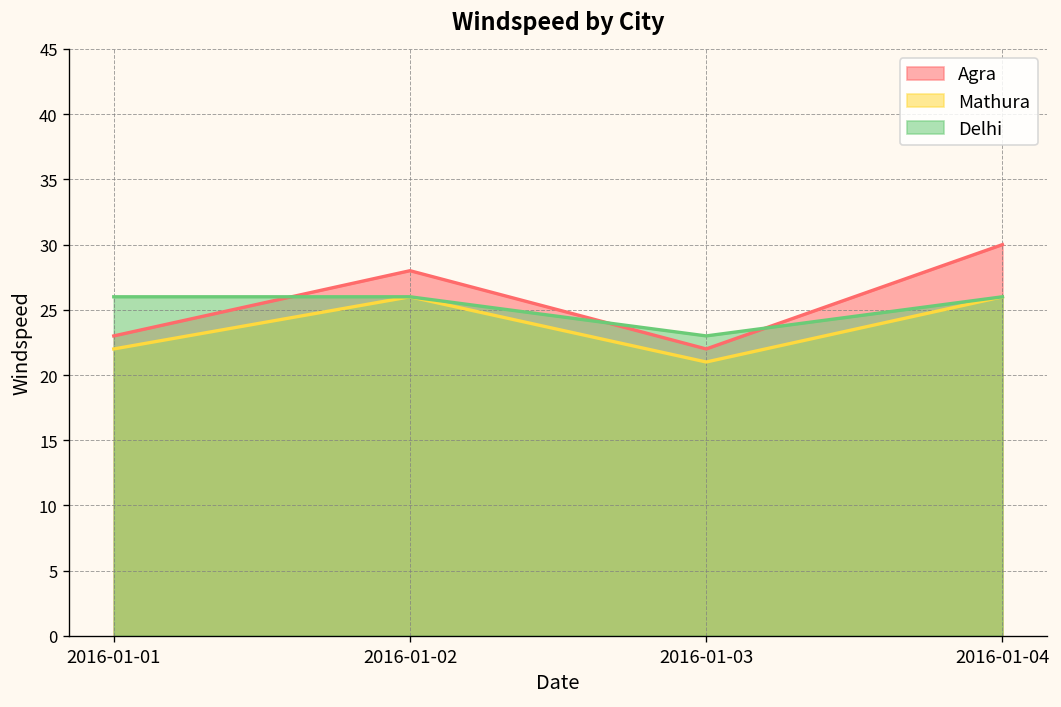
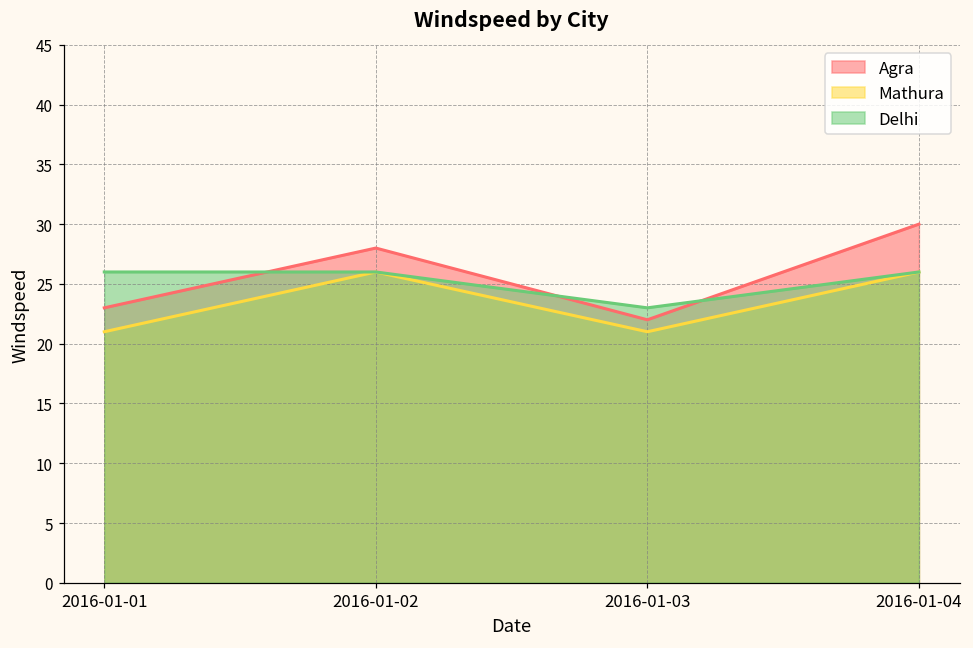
Mathura, 2016-01-01: 22 -> 21
